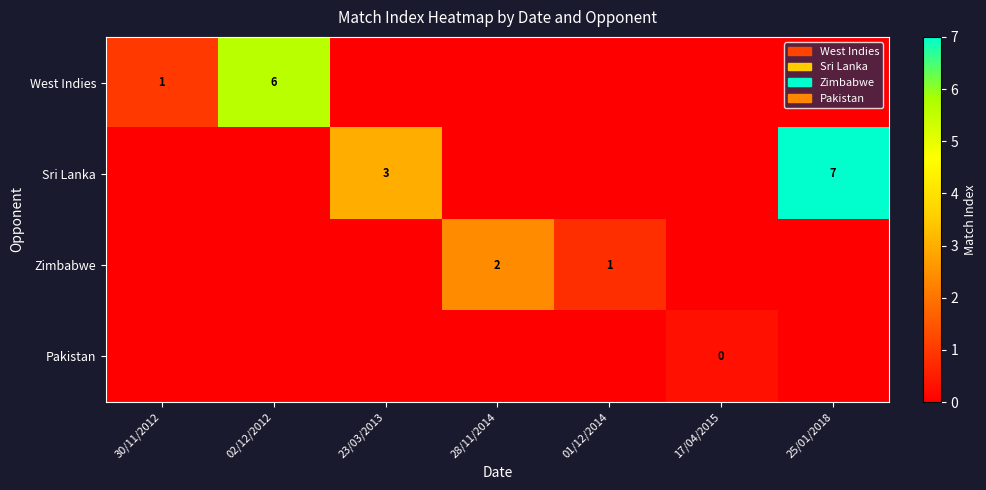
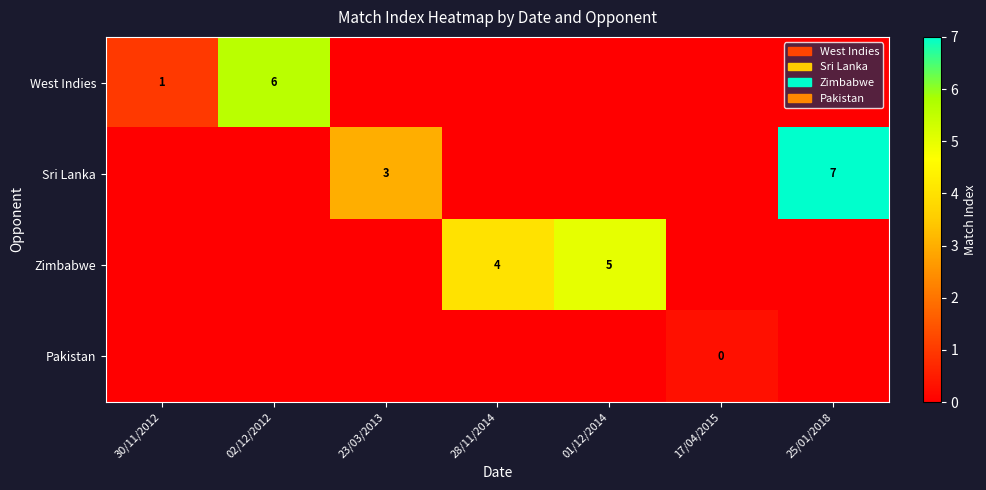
Zimbabwe, 28/11/2014: 2 -> 4
Zimbabwe, 01/12/2014: 1 -> 5
